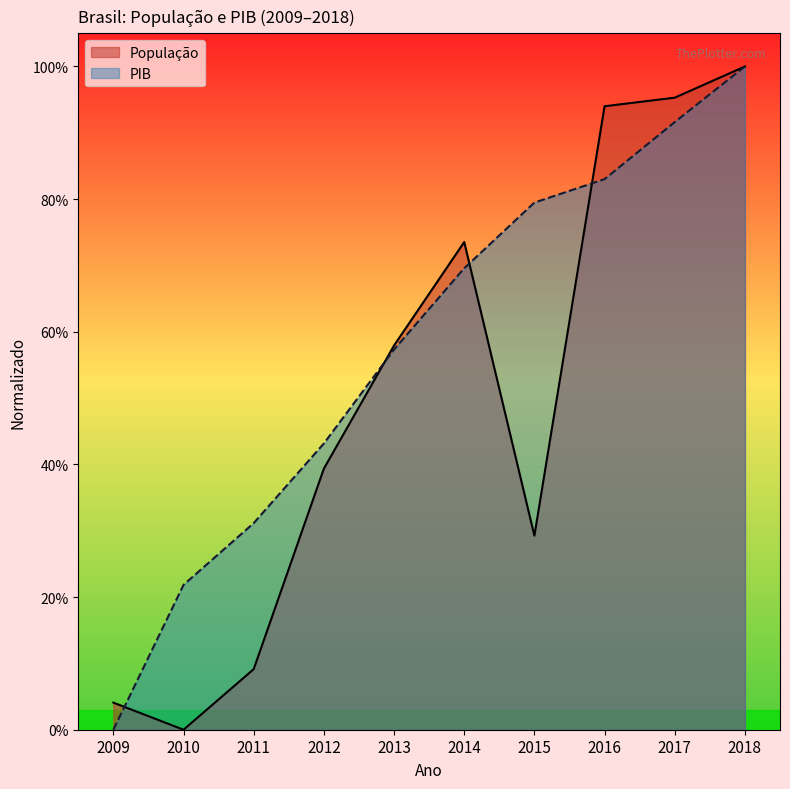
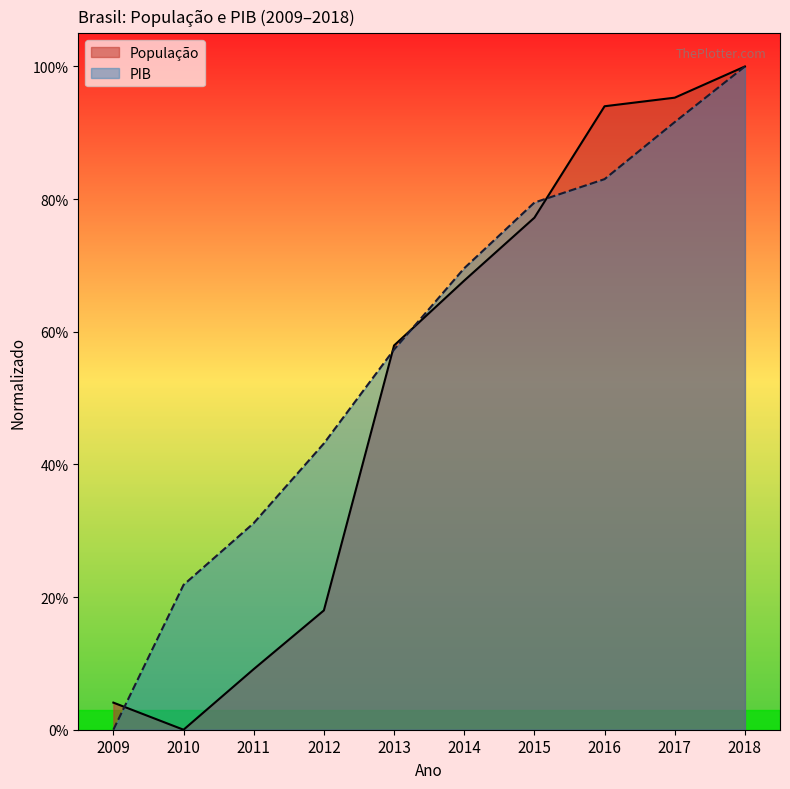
População, 2012: 39% -> 18%
População, 2014: 74% -> 68%
População, 2015: 29% -> 77%
